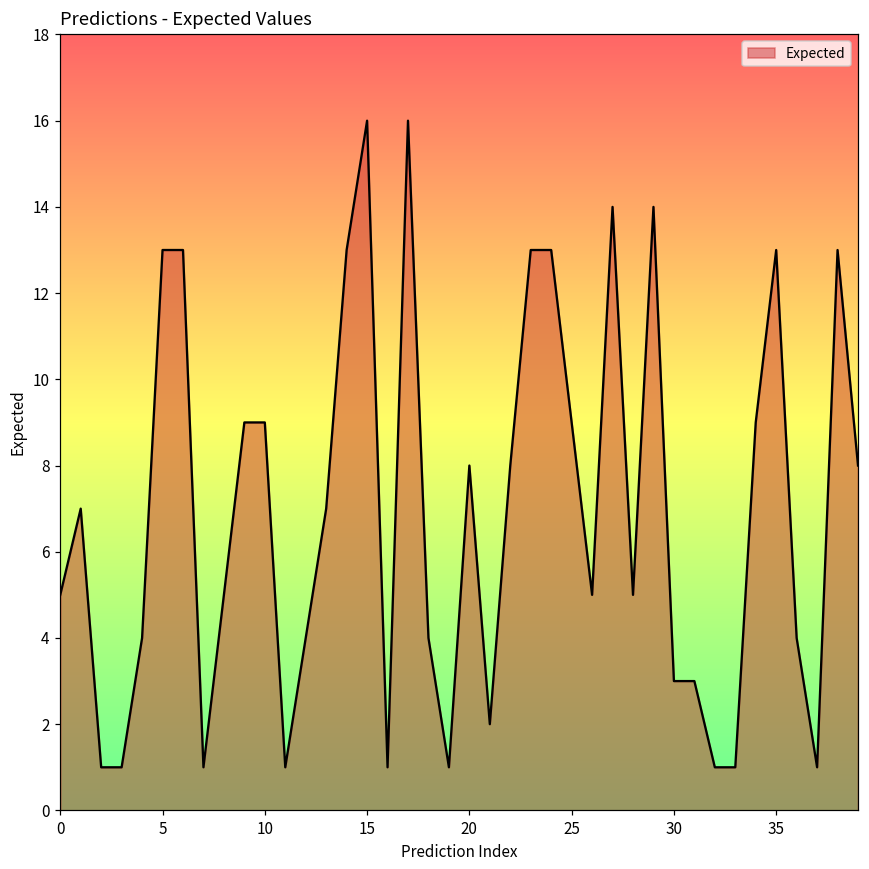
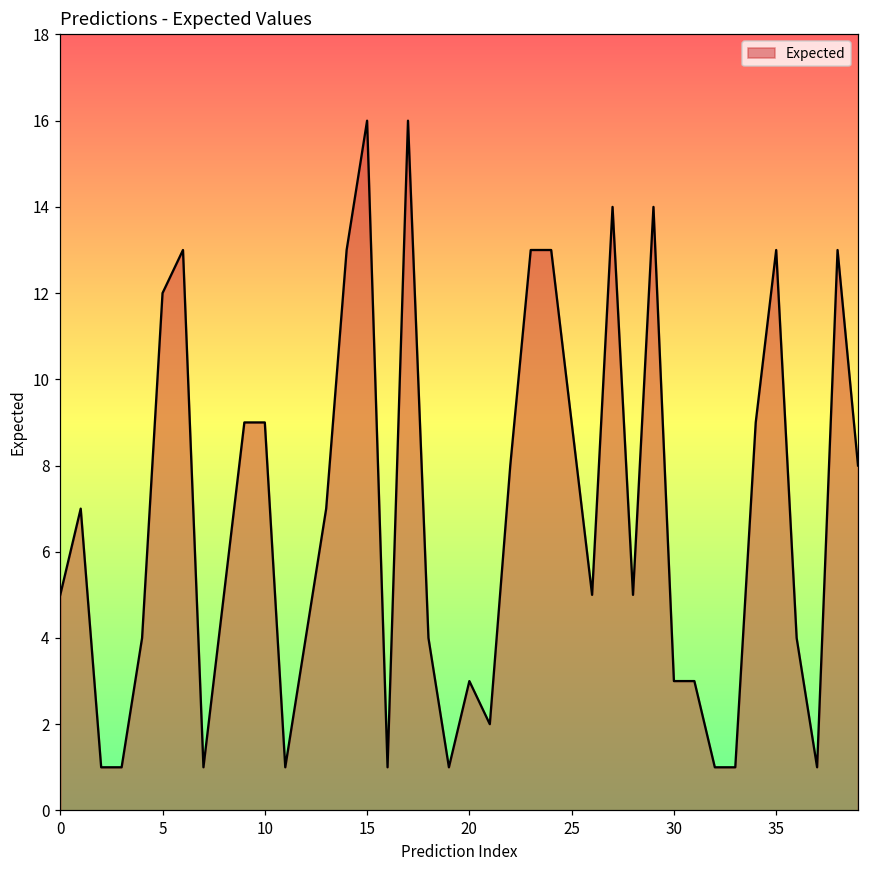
5: 13 -> 12
20: 8 -> 3
